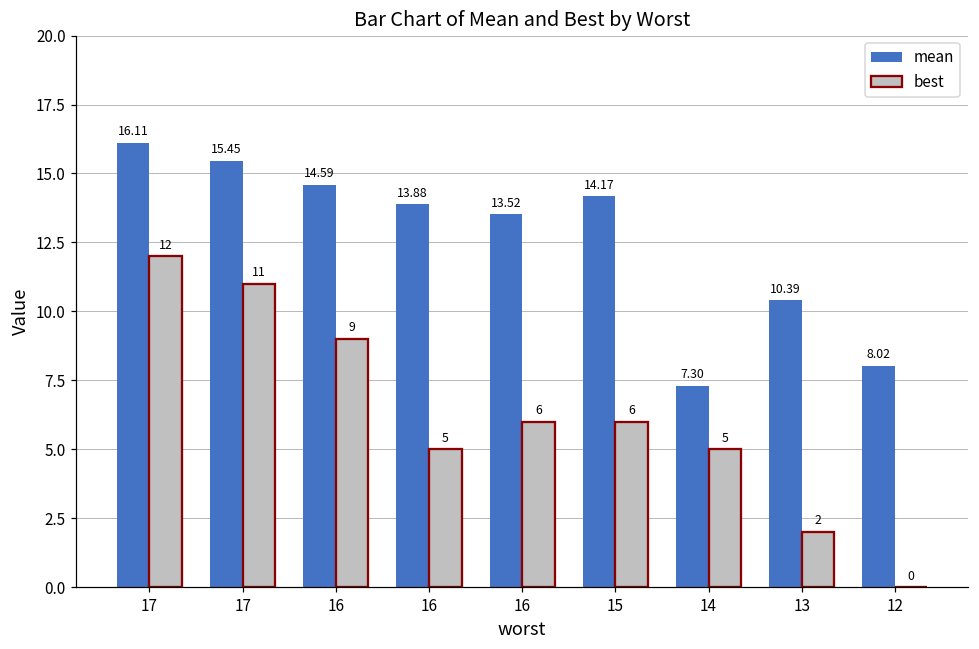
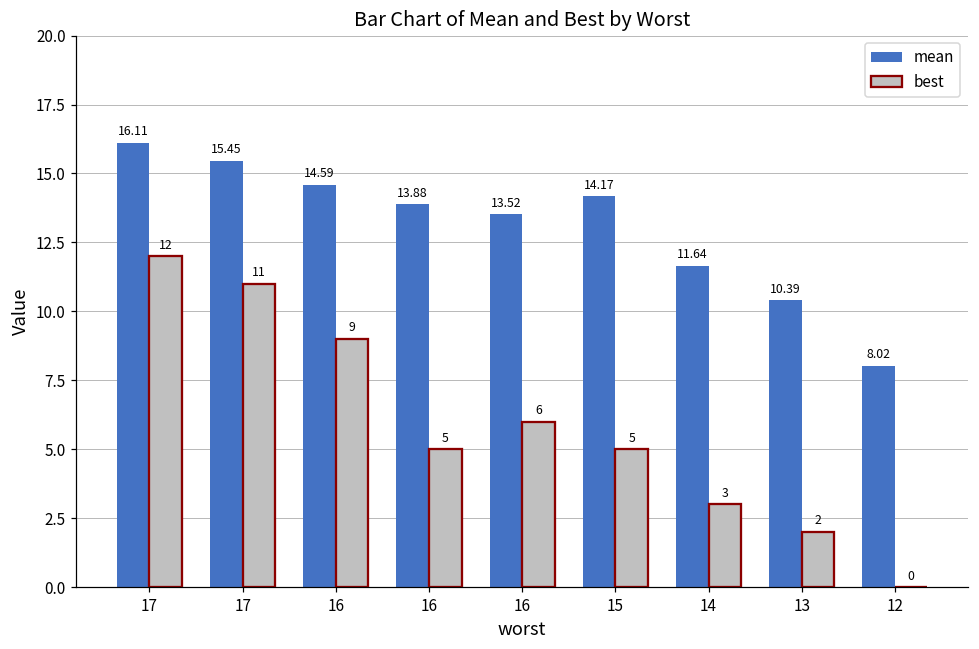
best, 15: 6 -> 5
mean, 14: 7.30 -> 11.64
best, 14: 5 -> 3
